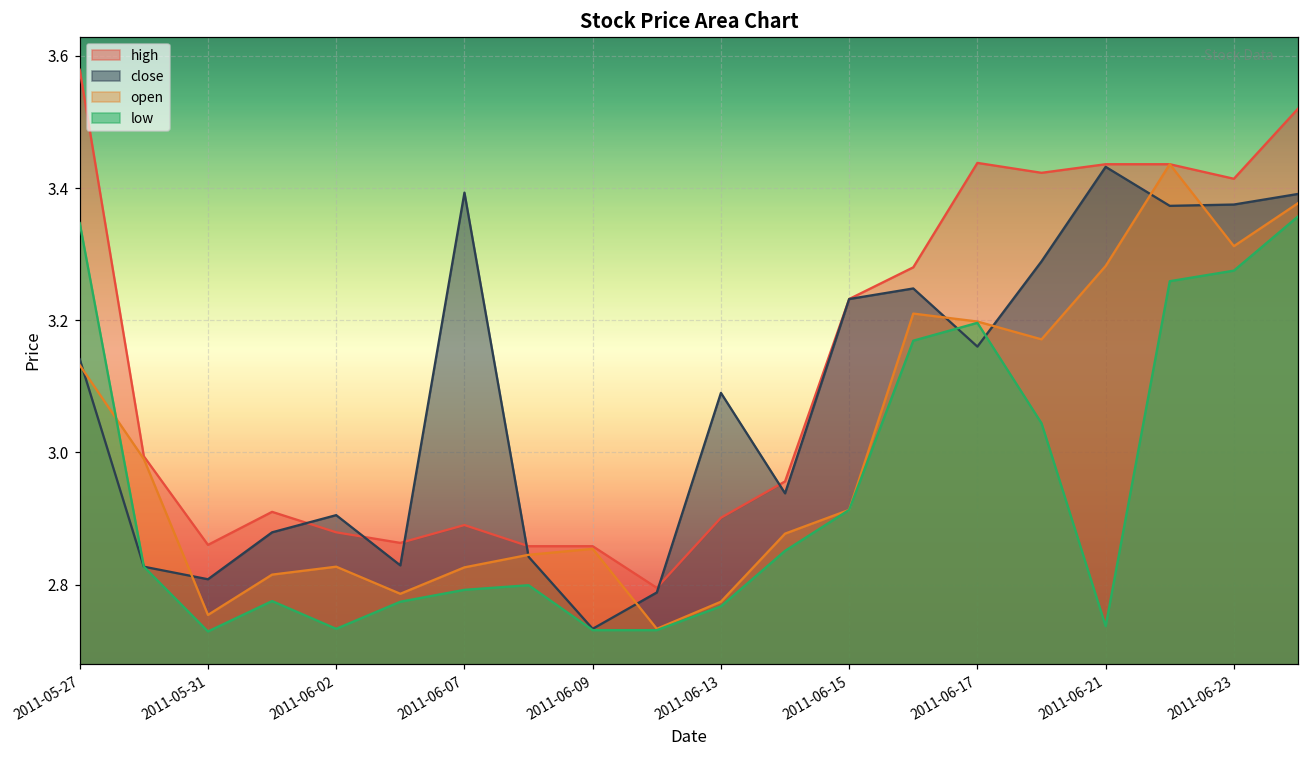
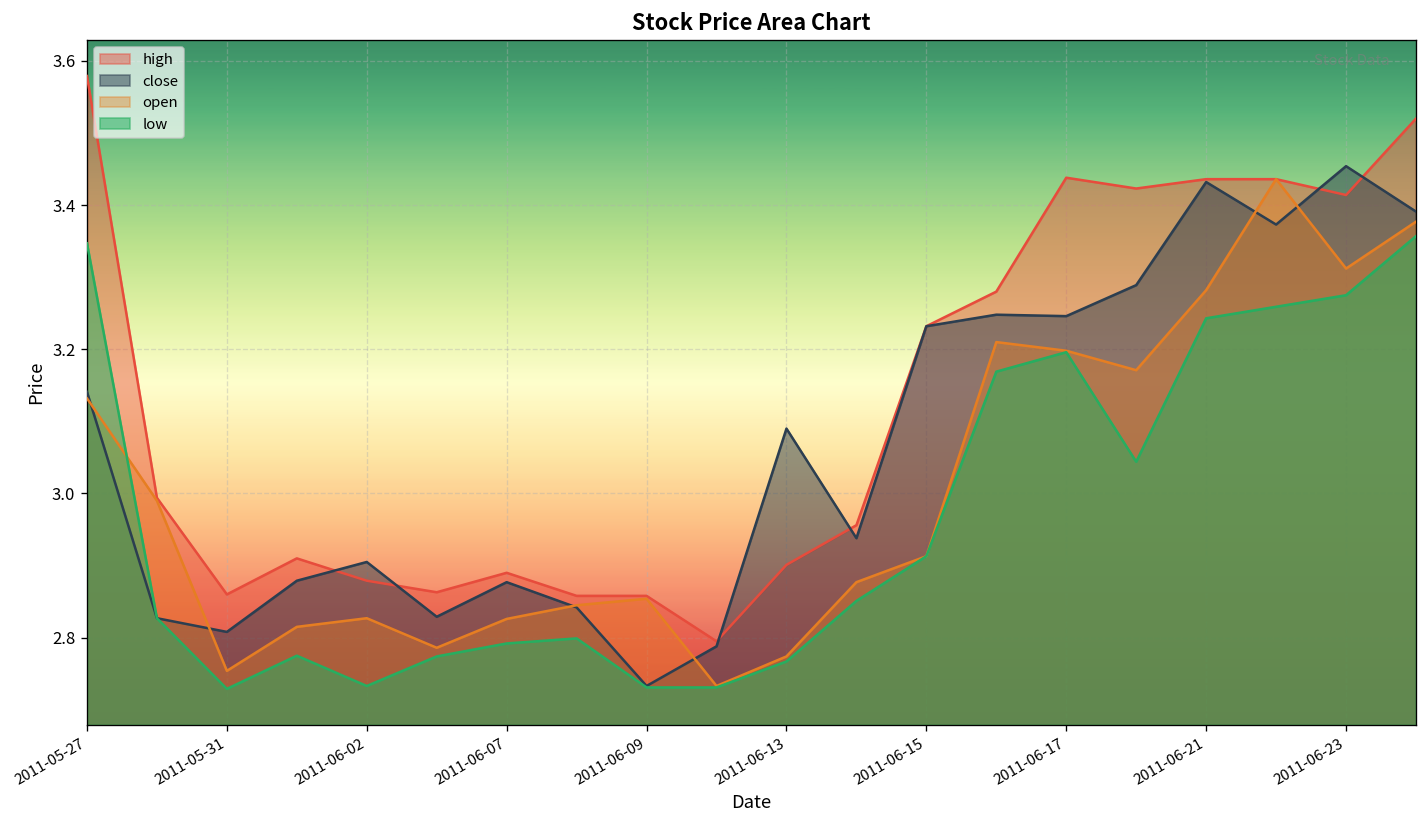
close, 2011-06-07: 3.39 -> 2.88
close, 2011-06-17: 3.16 -> 3.25
low, 2011-06-21: 2.74 -> 3.24
close, 2011-06-23: 3.38 -> 3.45
